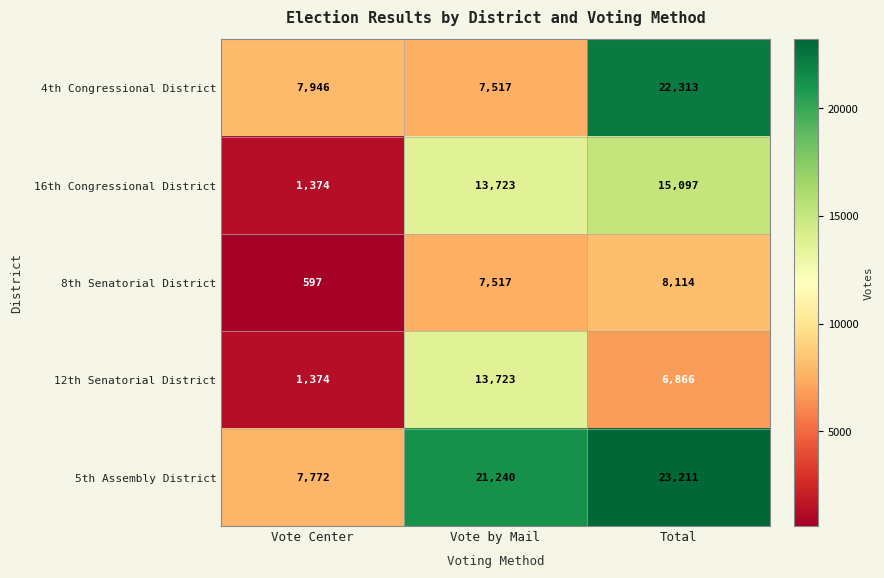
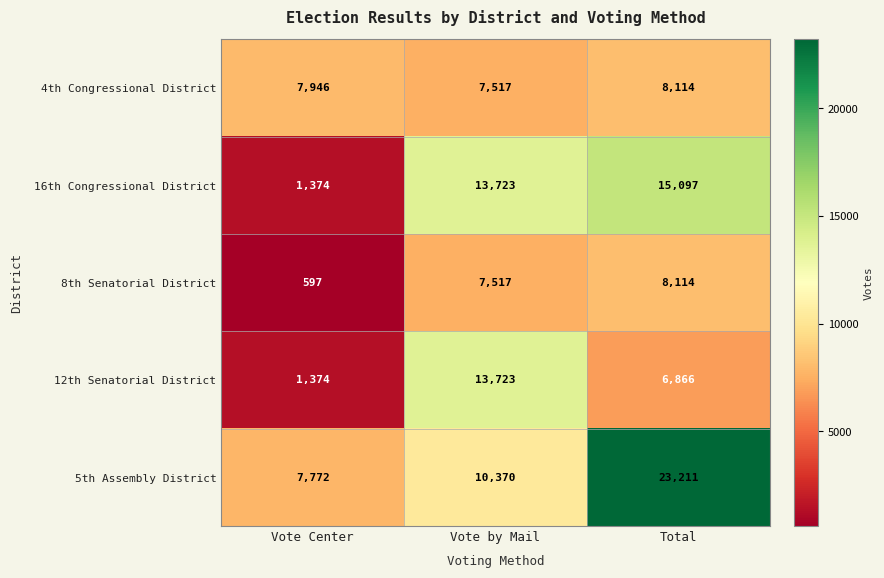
4th Congressional District, Total: 22,313 -> 8,114
5th Assembly District, Vote by Mail: 21,240 -> 10,370
